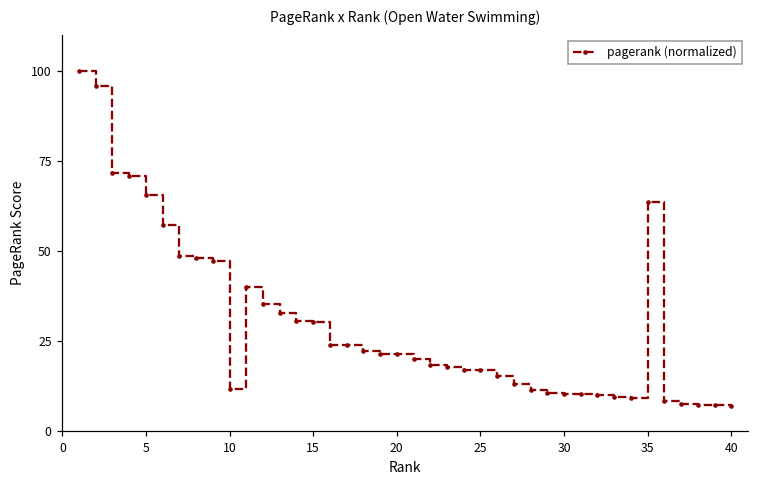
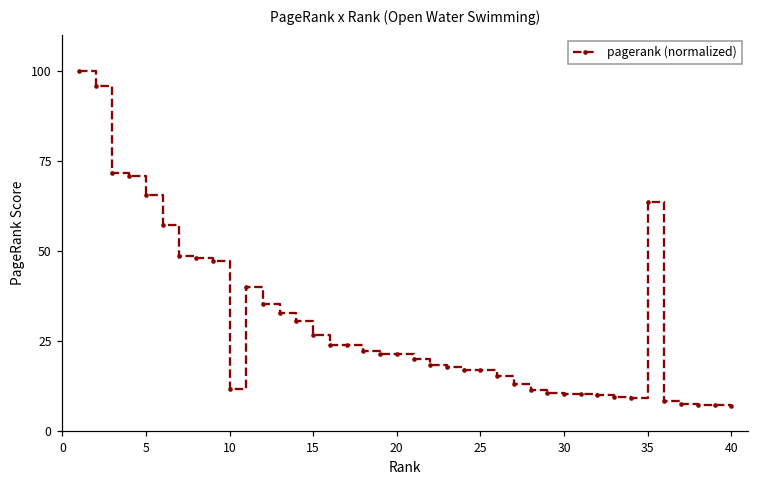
15: 30 -> 27
